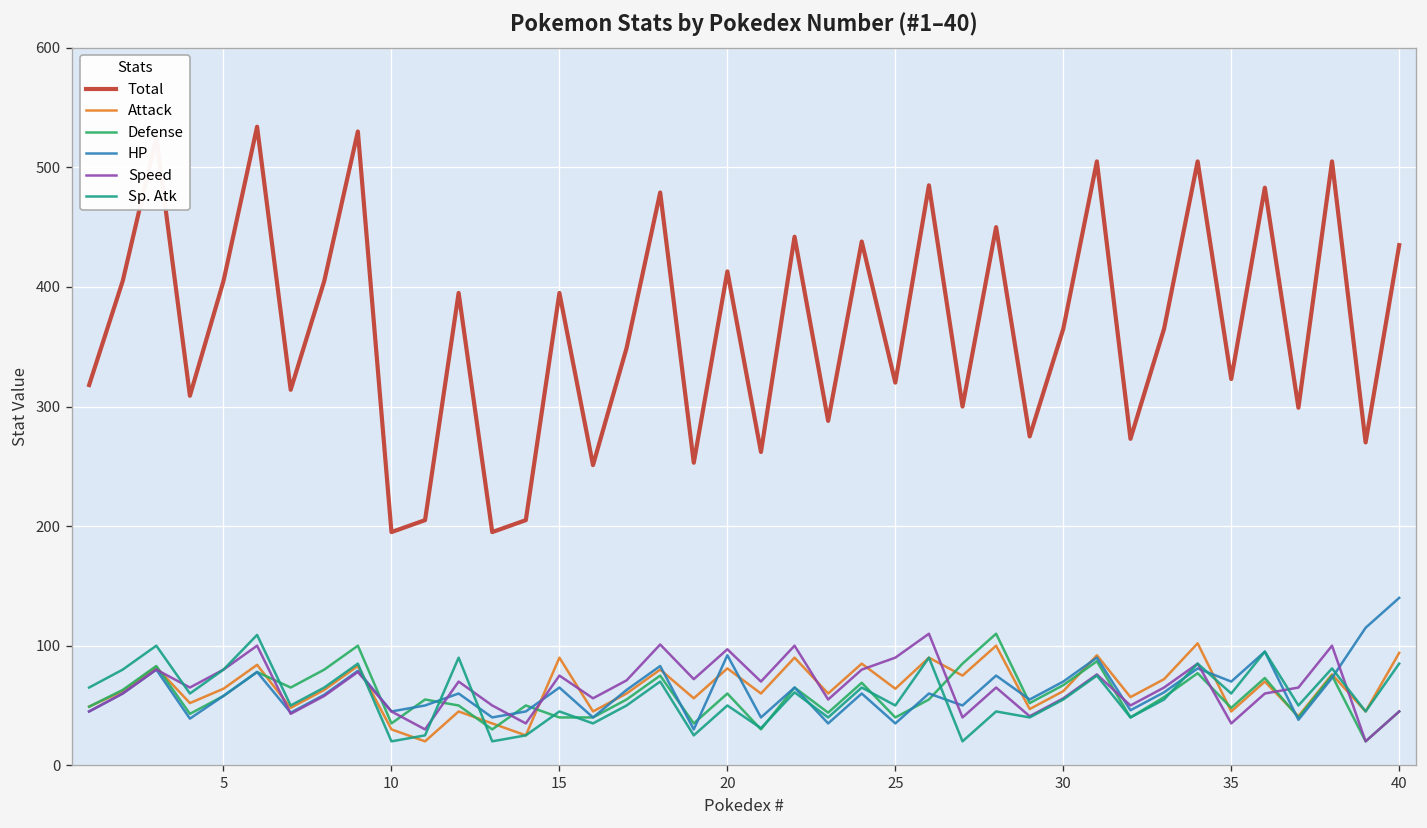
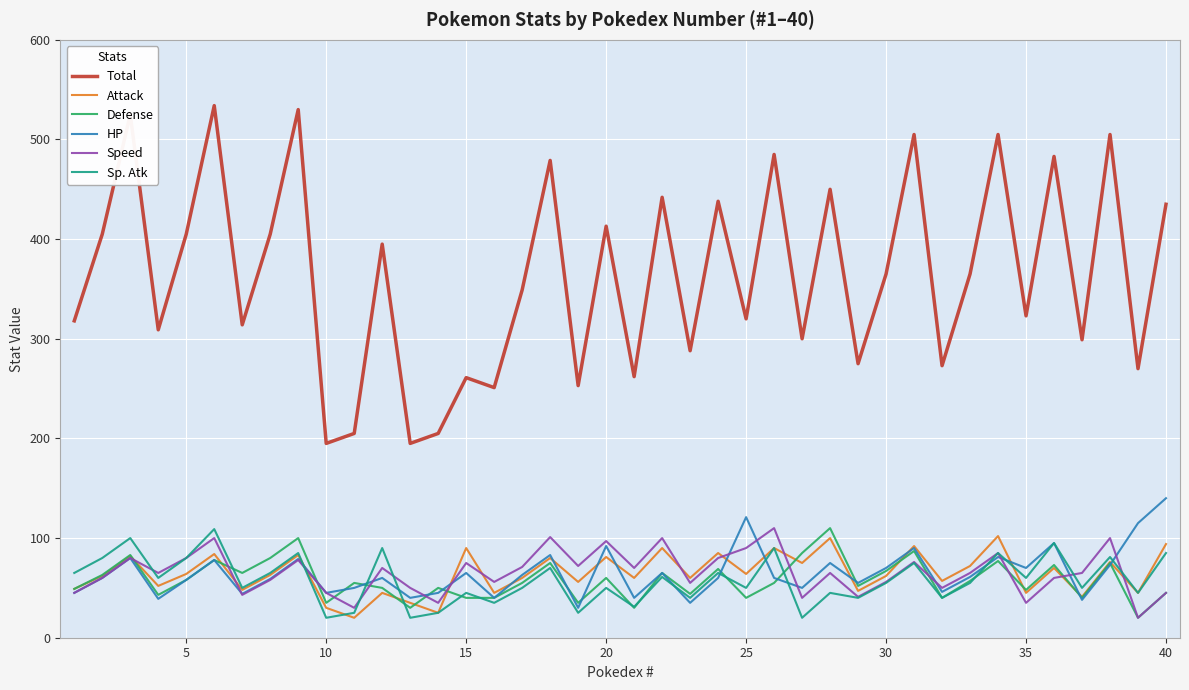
Total, 15: 400 -> 260
HP, 25: 40 -> 120
